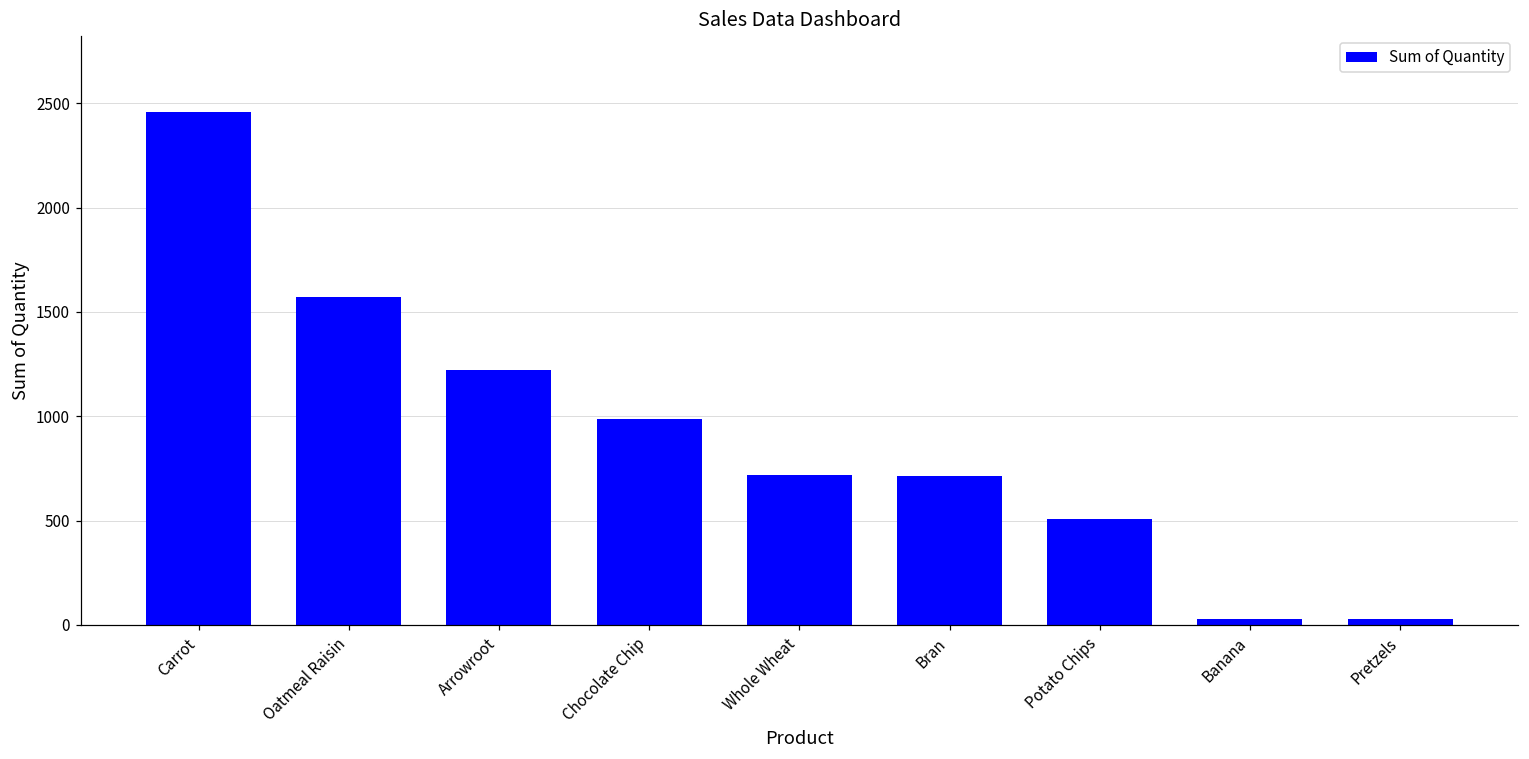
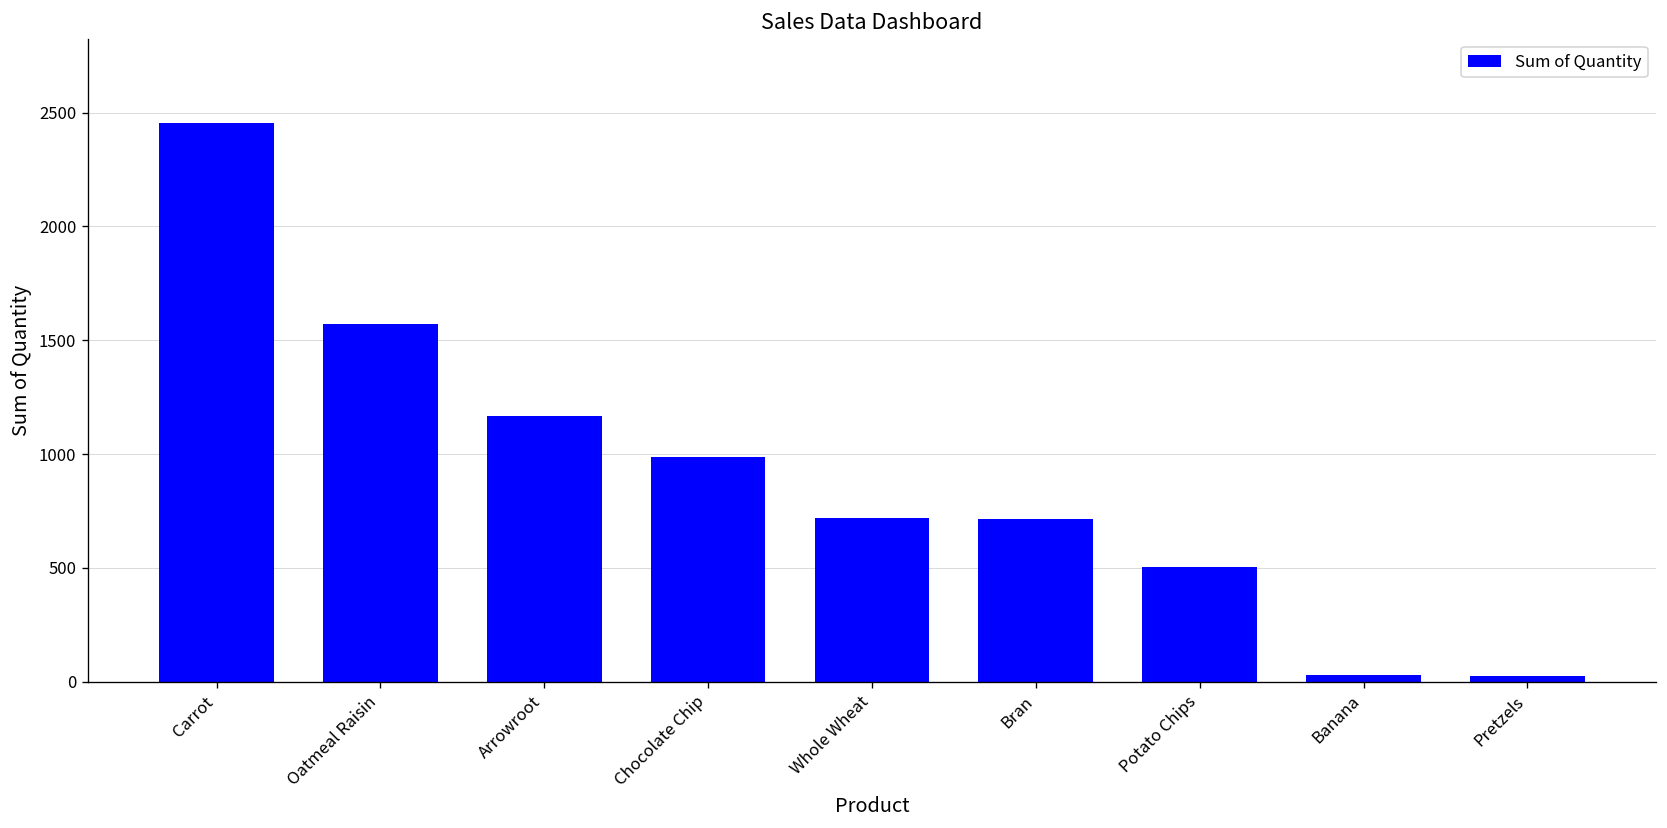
Arrowroot: 1220 -> 1170
